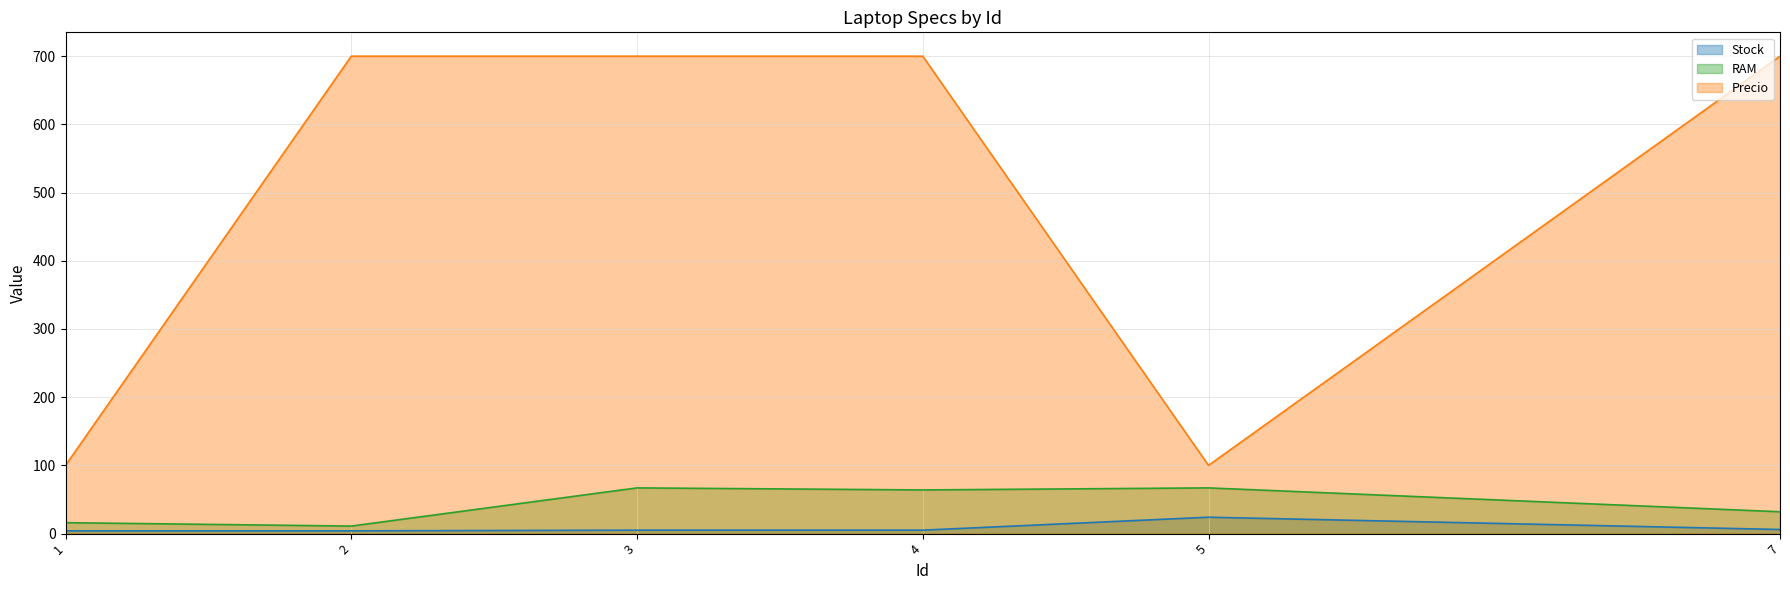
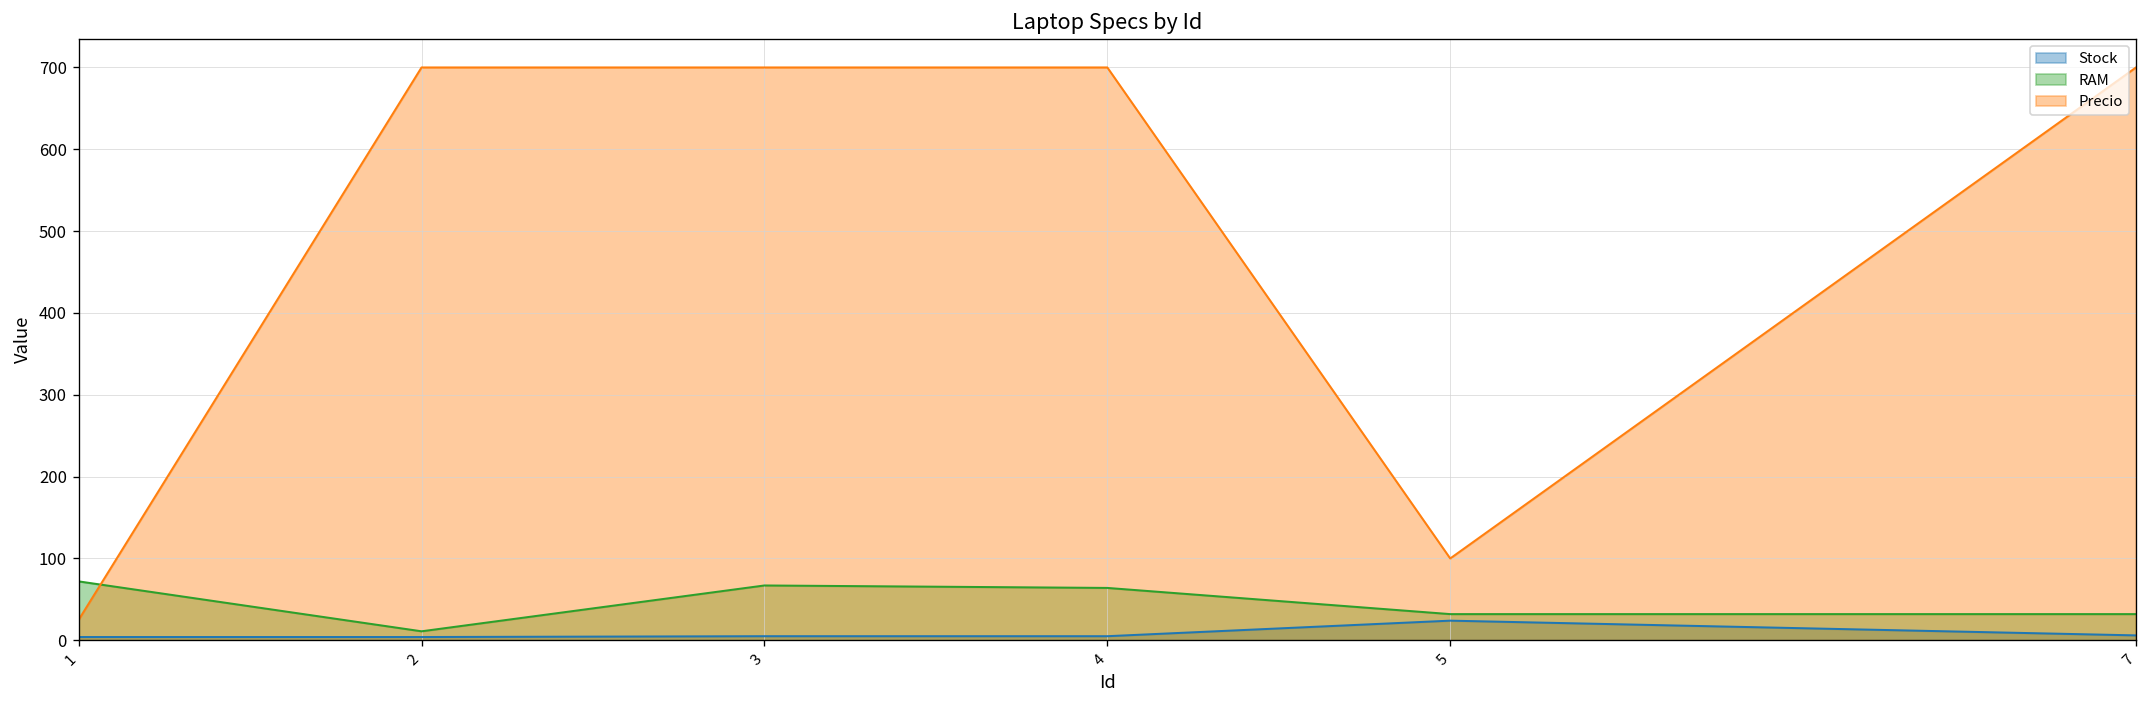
RAM, 1: 20 -> 70
Precio, 1: 100 -> 30
RAM, 5: 70 -> 30
